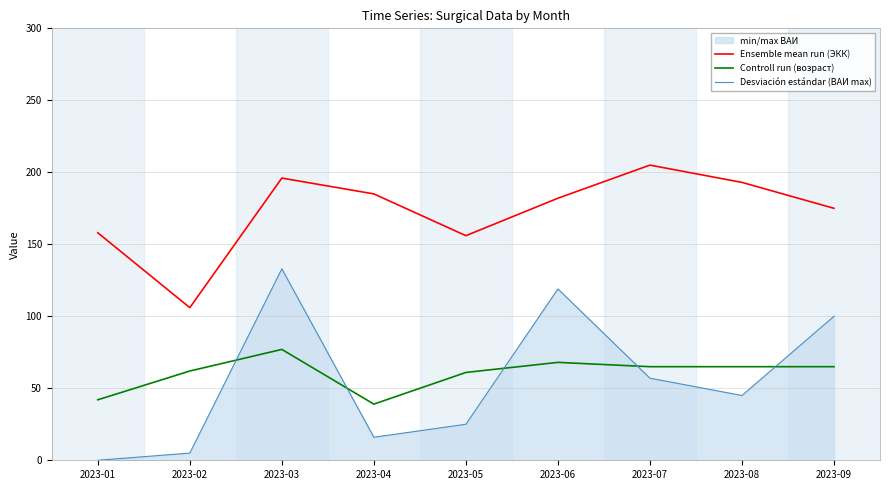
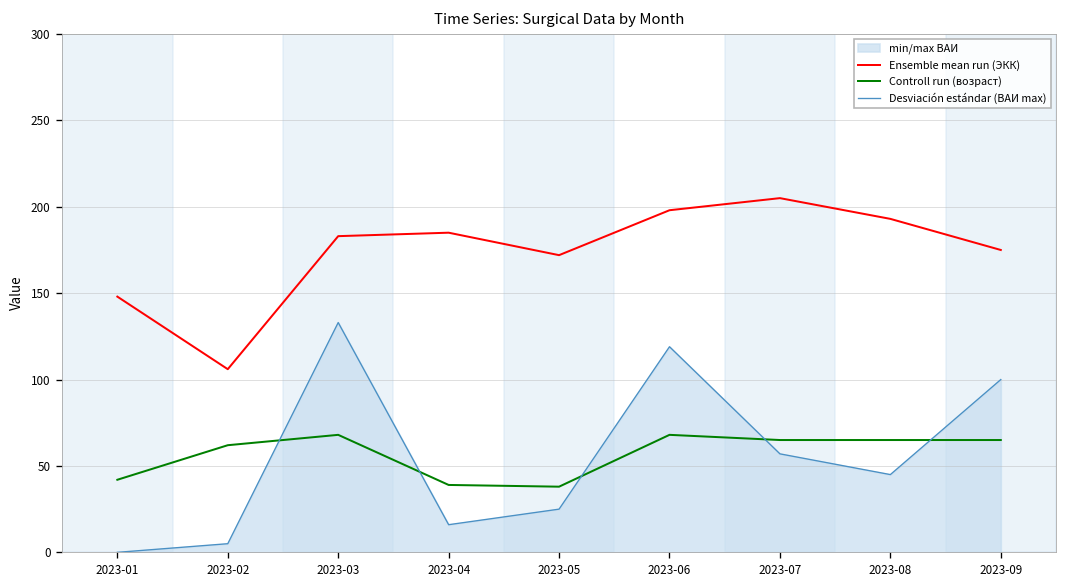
Ensemble mean run (ЭКК), 2023-01: 158 -> 148
Ensemble mean run (ЭКК), 2023-03: 196 -> 183
Controll run (возраст), 2023-03: 77 -> 68
Ensemble mean run (ЭКК), 2023-05: 156 -> 172
Controll run (возраст), 2023-05: 61 -> 38
Ensemble mean run (ЭКК), 2023-06: 182 -> 198
